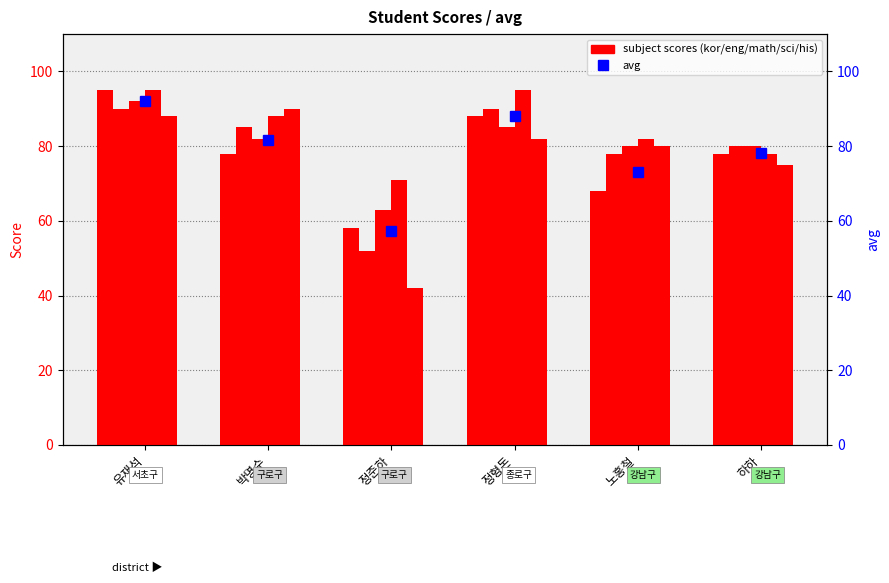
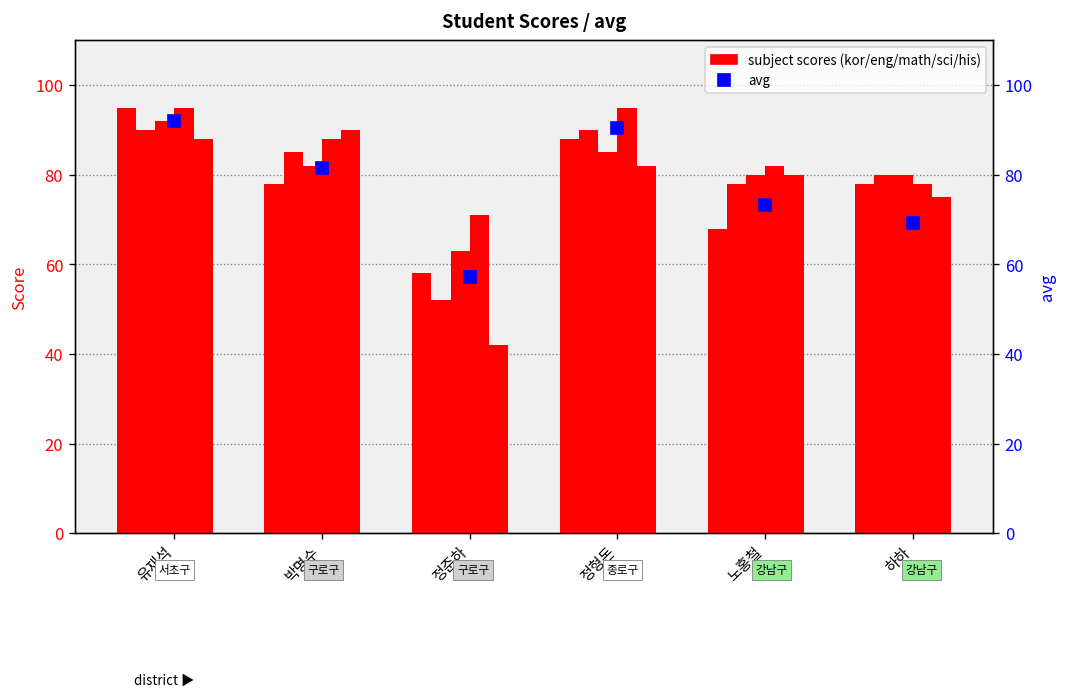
avg, 정형돈: 88 -> 90
avg, 하하: 78 -> 69
